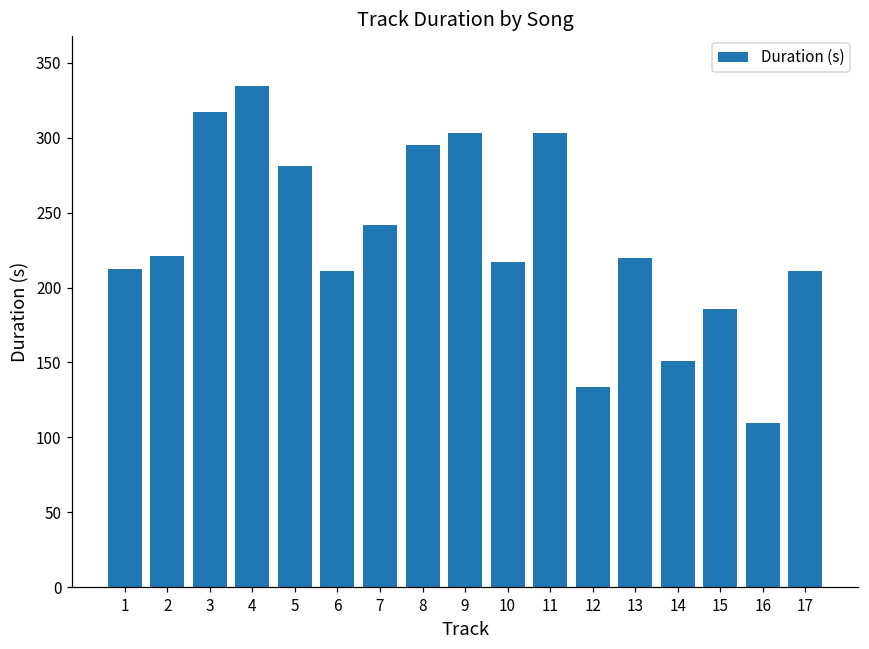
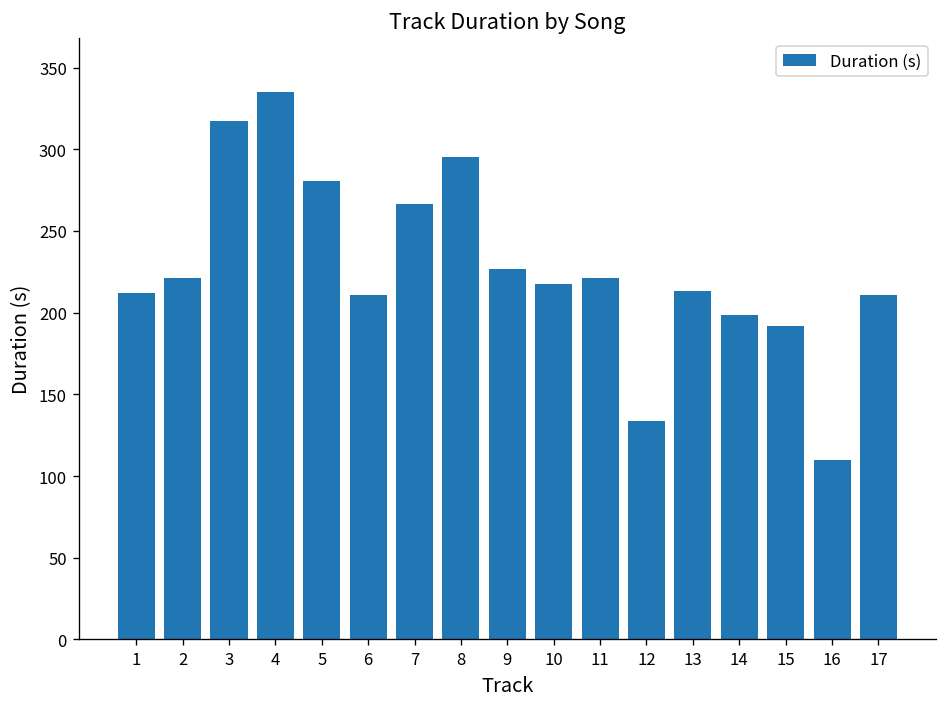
7: 242 -> 266
9: 303 -> 227
11: 303 -> 221
13: 220 -> 213
14: 151 -> 198
15: 186 -> 192
